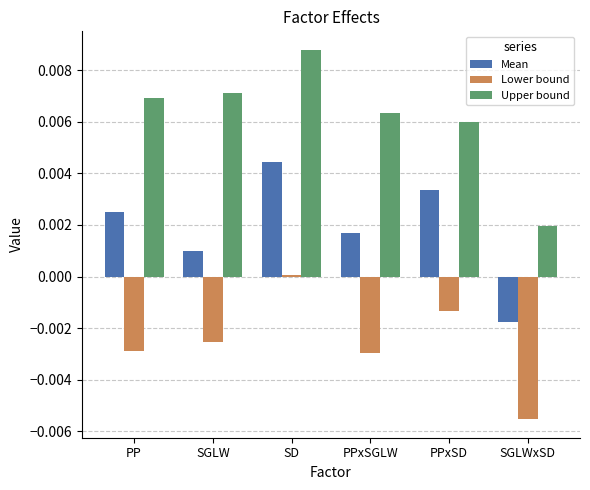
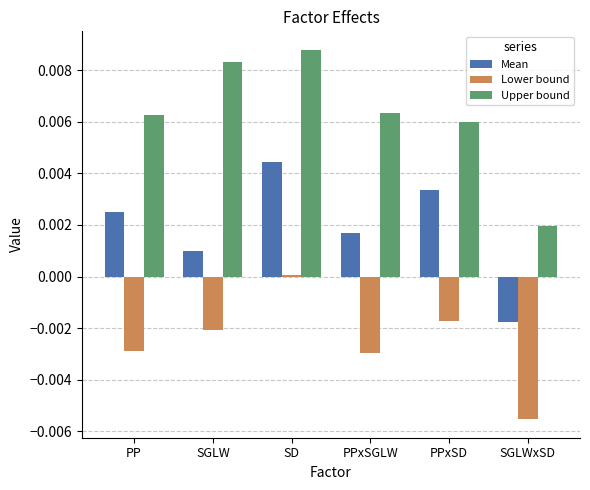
Upper bound, PP: 0.0069 -> 0.0063
Lower bound, SGLW: -0.0025 -> -0.0021
Upper bound, SGLW: 0.0071 -> 0.0083
Lower bound, PPxSD: -0.0013 -> -0.0017
